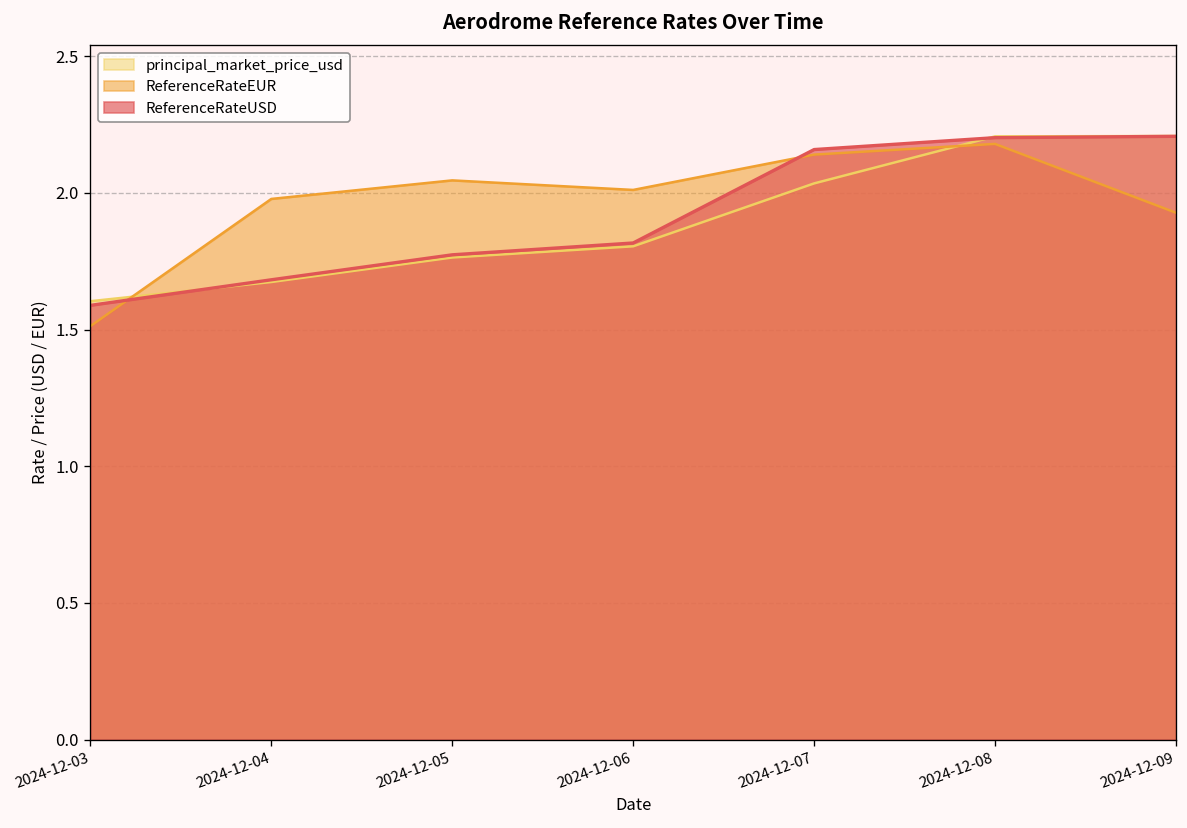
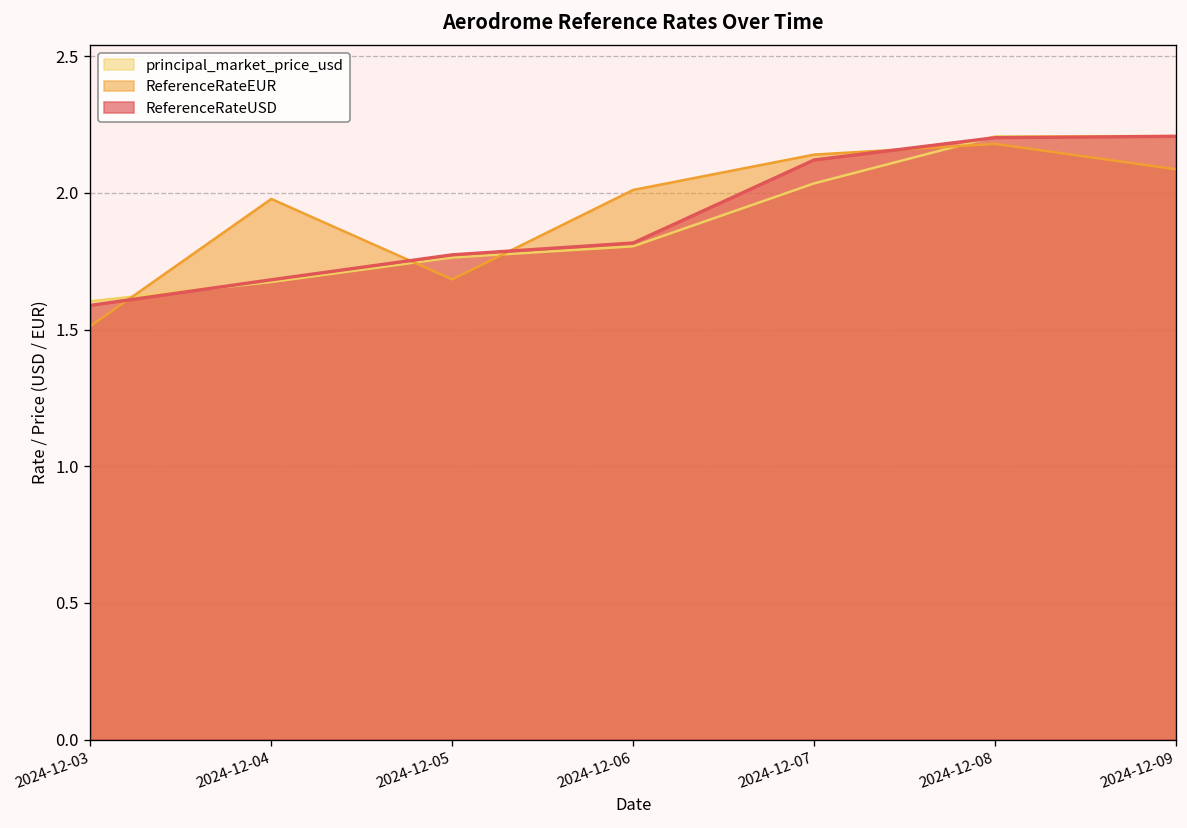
ReferenceRateEUR, 2024-12-05: 2.05 -> 1.68
ReferenceRateUSD, 2024-12-07: 2.16 -> 2.12
ReferenceRateEUR, 2024-12-09: 1.93 -> 2.09
